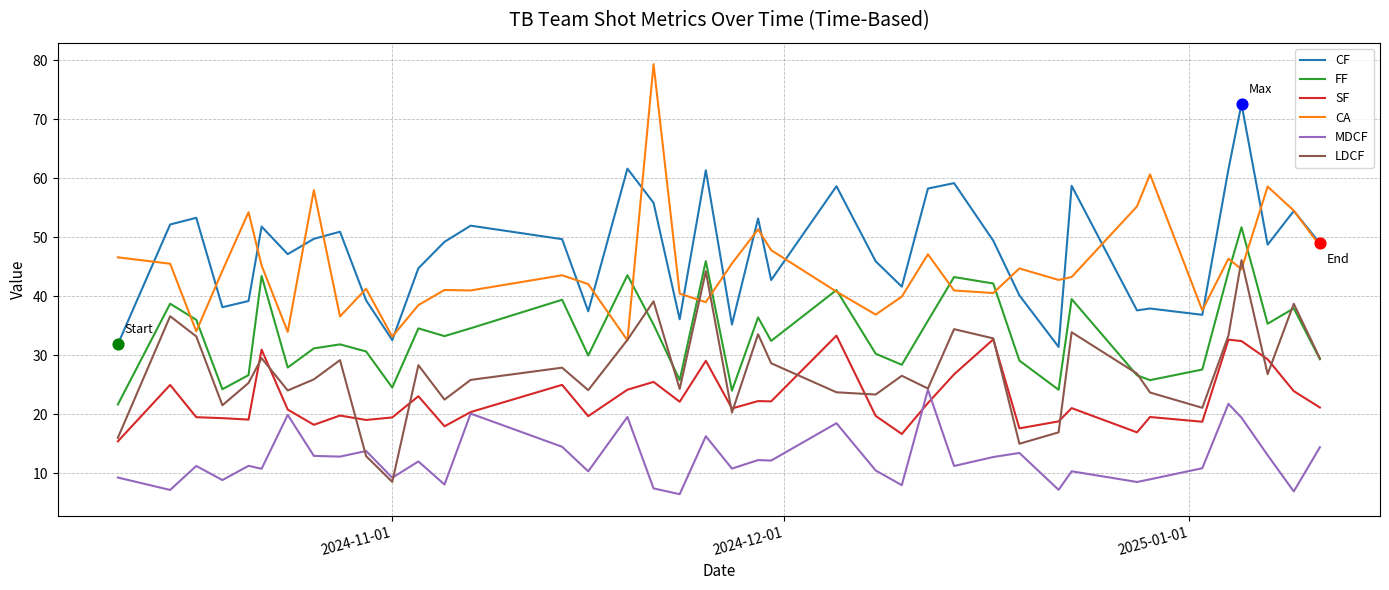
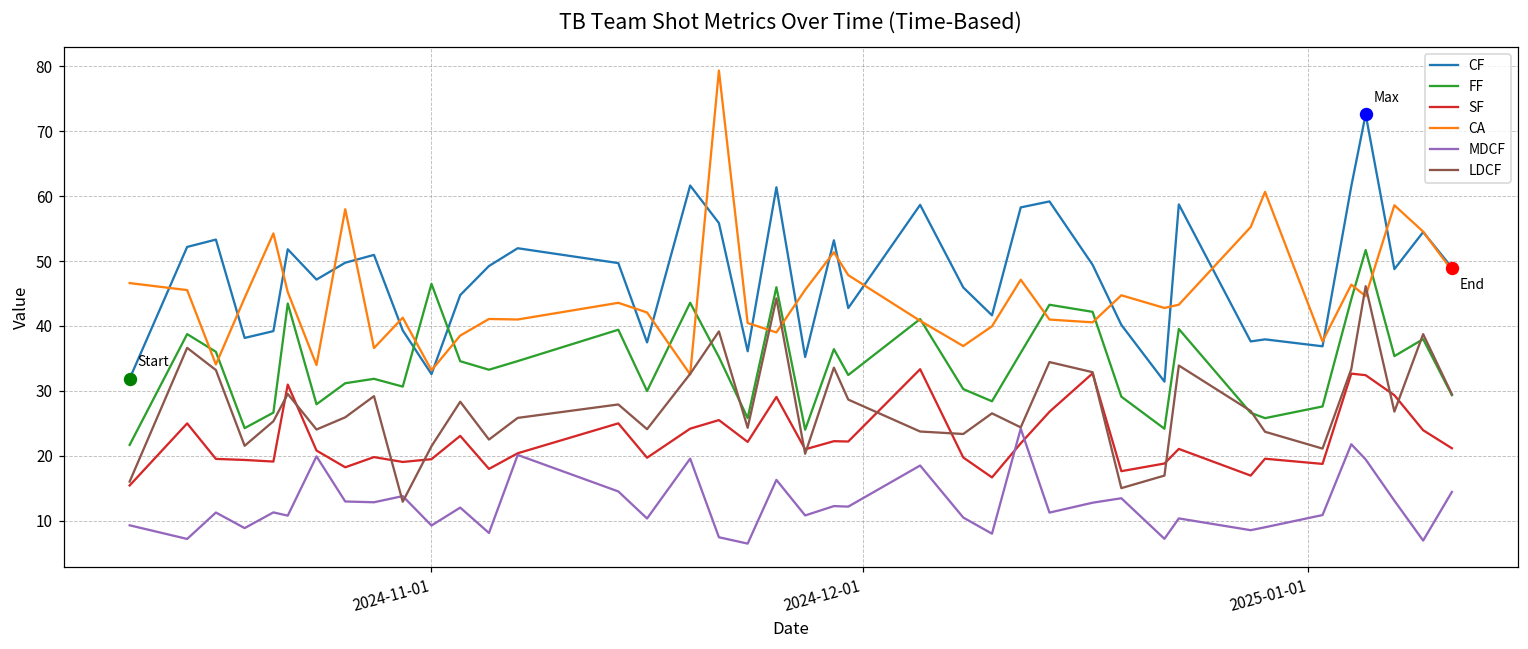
FF, 2024-11-01: 25 -> 46
LDCF, 2024-11-01: 9 -> 21
